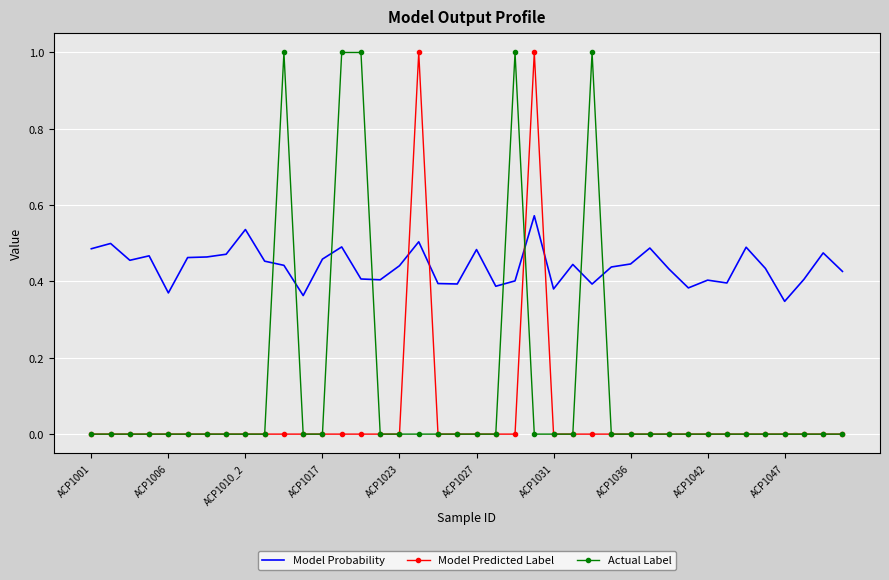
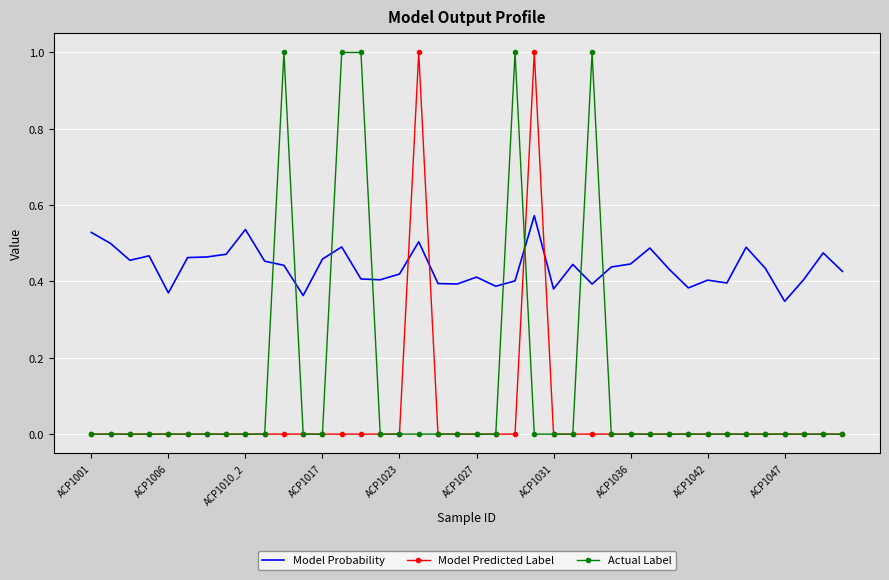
Model Probability, ACP1001: 0.49 -> 0.53
Model Probability, ACP1023: 0.44 -> 0.42
Model Probability, ACP1027: 0.48 -> 0.41
